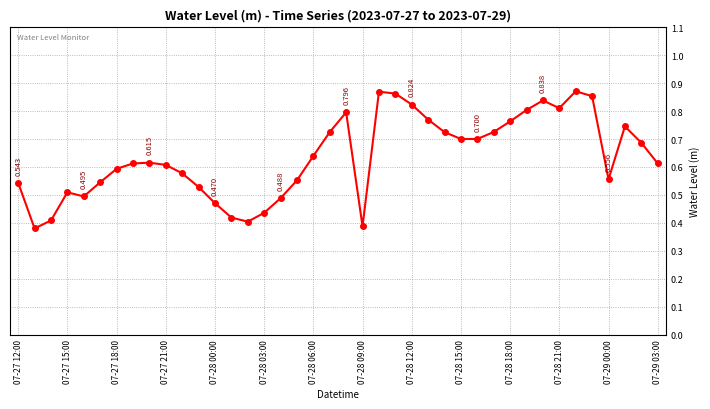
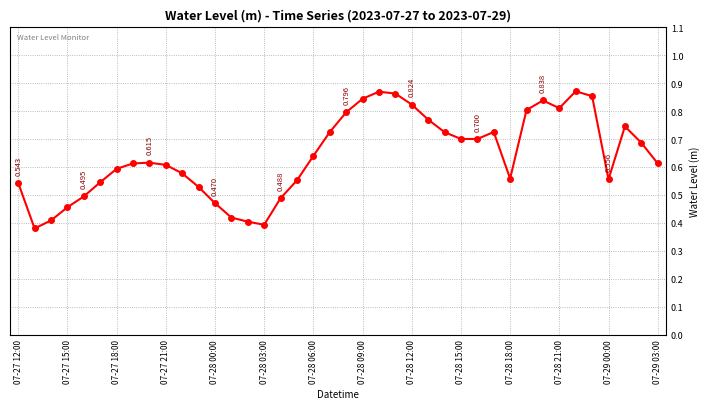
07-27 15:00: 0.51 -> 0.46
07-28 03:00: 0.44 -> 0.39
07-28 09:00: 0.39 -> 0.84
07-28 18:00: 0.76 -> 0.56
